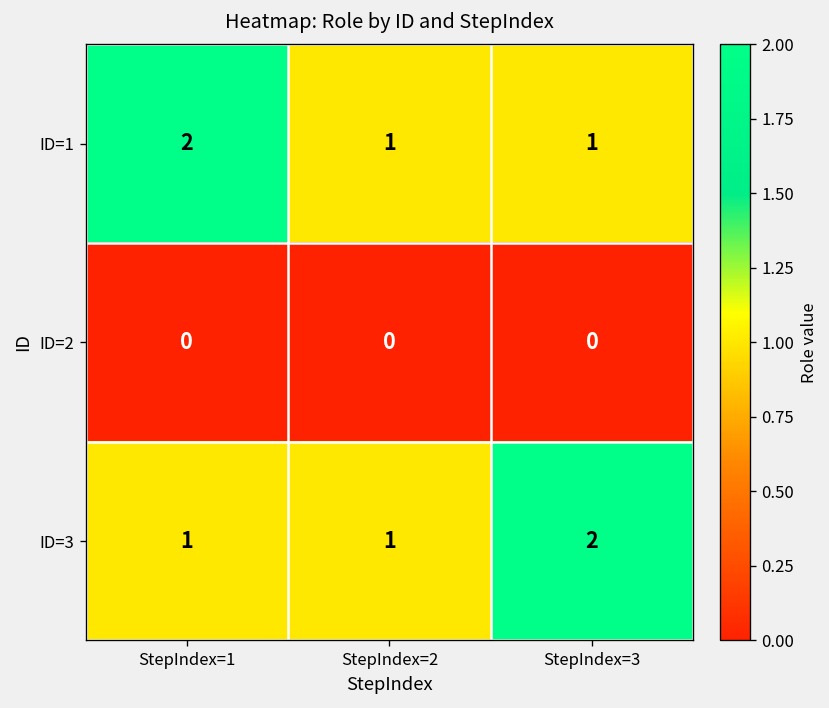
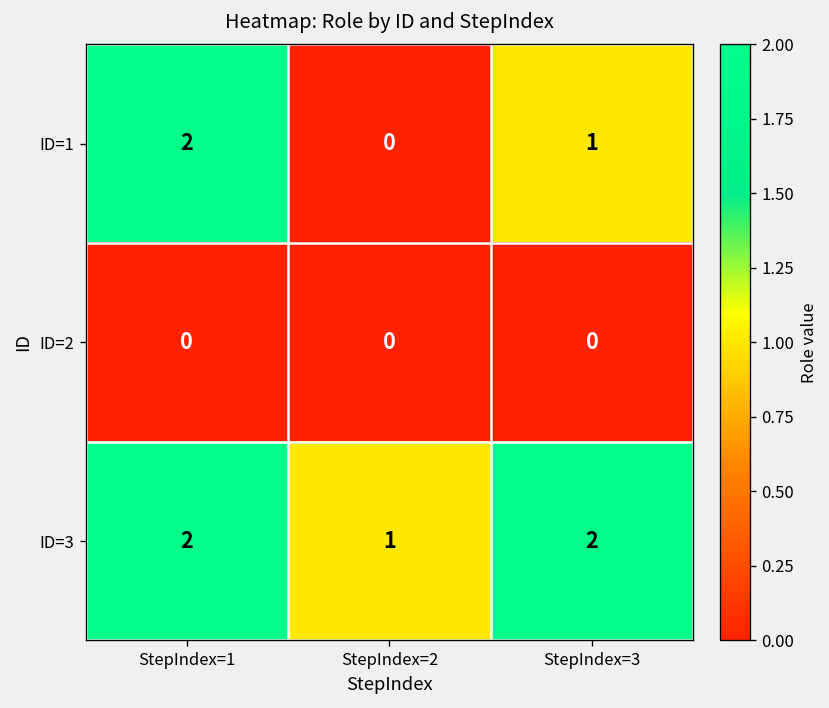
ID=1, StepIndex=2: 1 -> 0
ID=3, StepIndex=1: 1 -> 2
